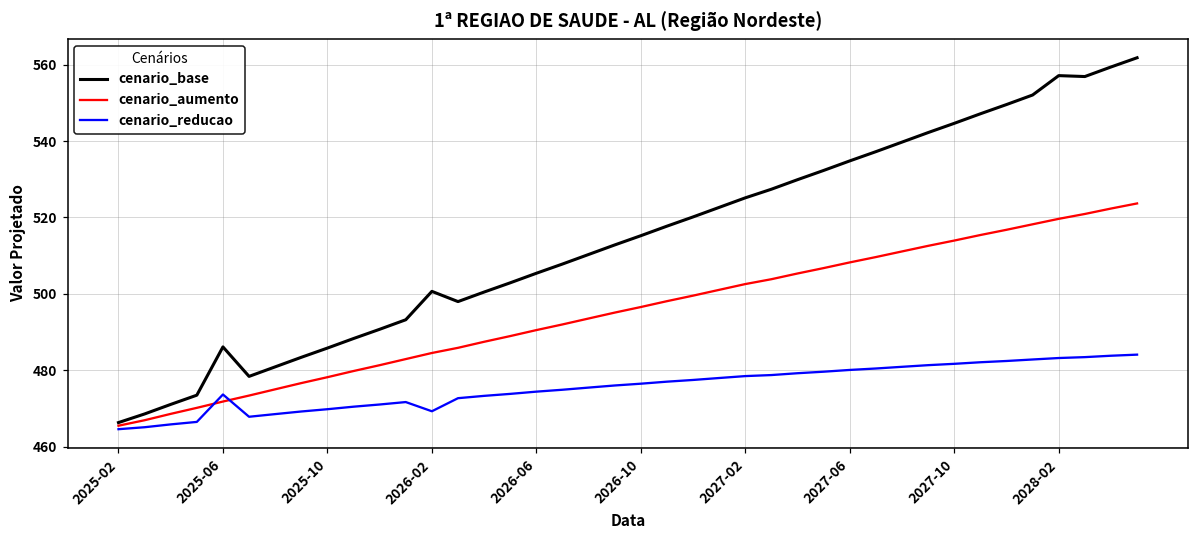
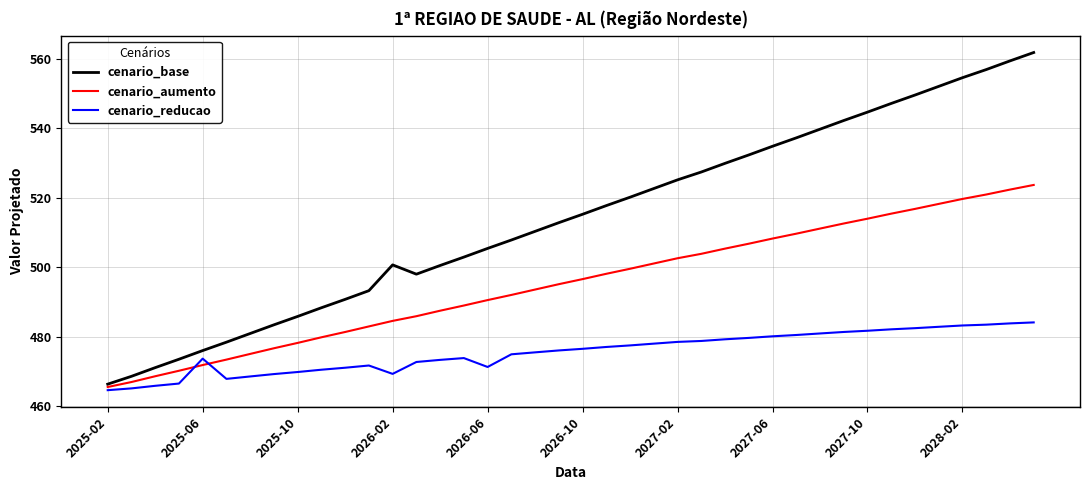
cenario_base, 2025-06: 486 -> 476
cenario_reducao, 2026-06: 474 -> 471
cenario_base, 2028-02: 557 -> 555
